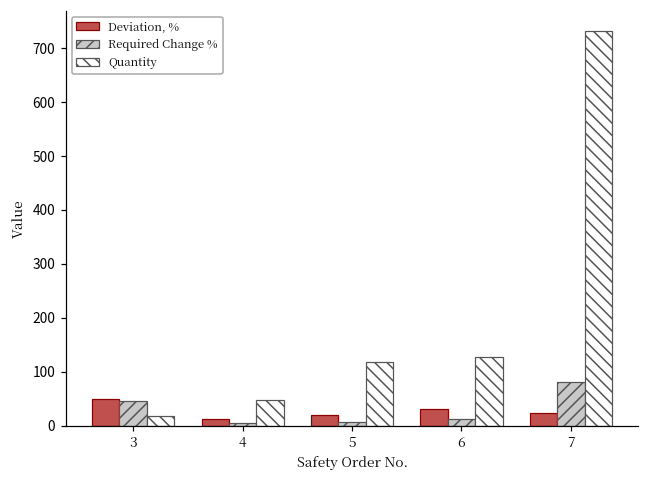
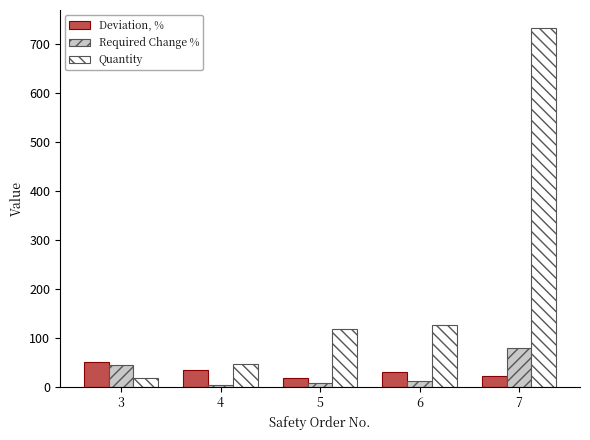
Deviation, %, 4: 10 -> 40
